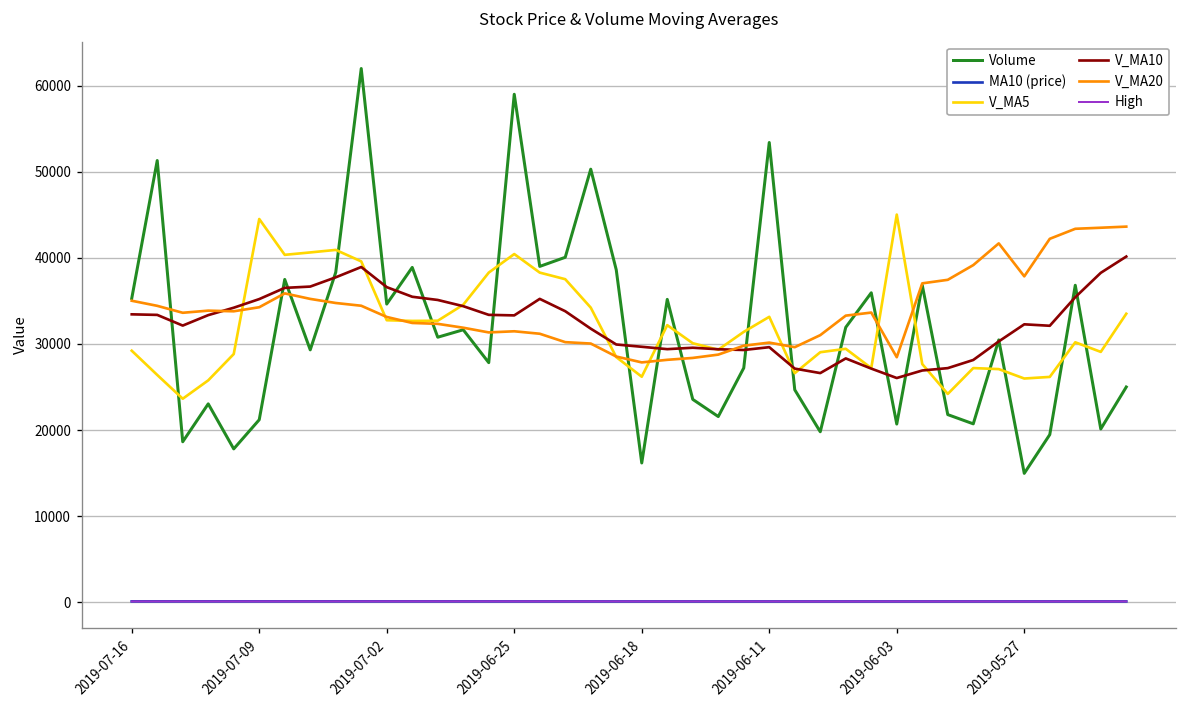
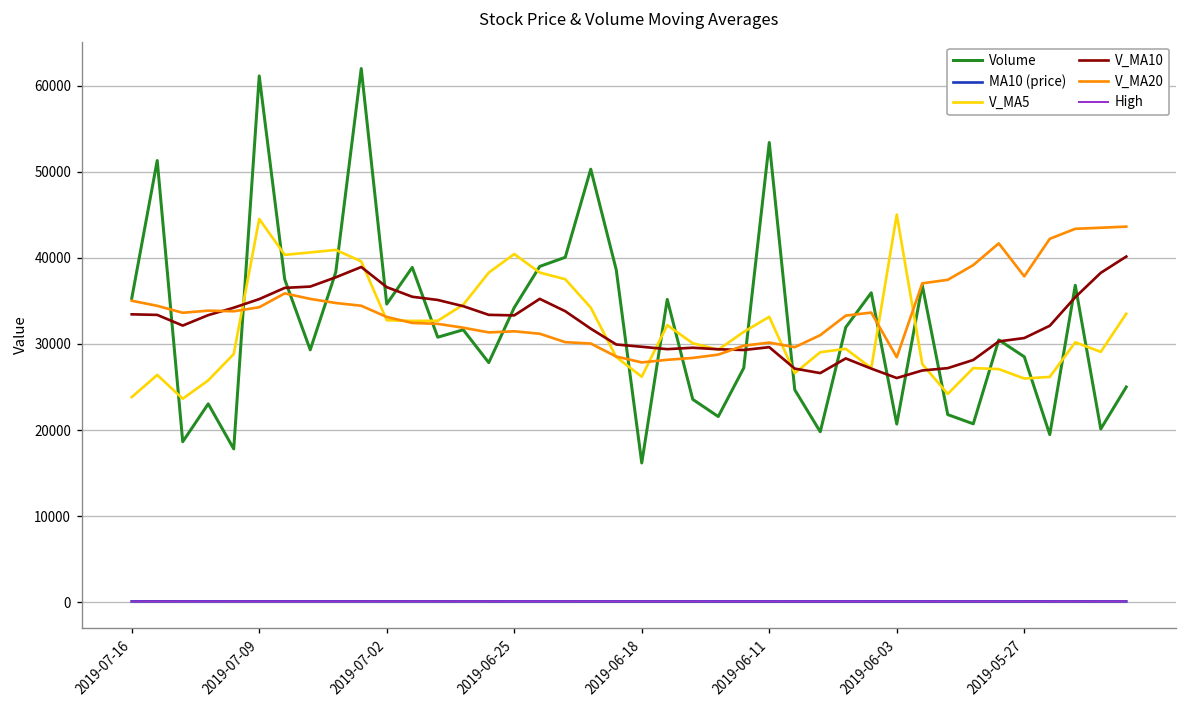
V_MA5, 2019-07-16: 29000 -> 24000
Volume, 2019-07-09: 21000 -> 61000
Volume, 2019-06-25: 59000 -> 34000
Volume, 2019-05-27: 15000 -> 29000
V_MA10, 2019-05-27: 32000 -> 31000
